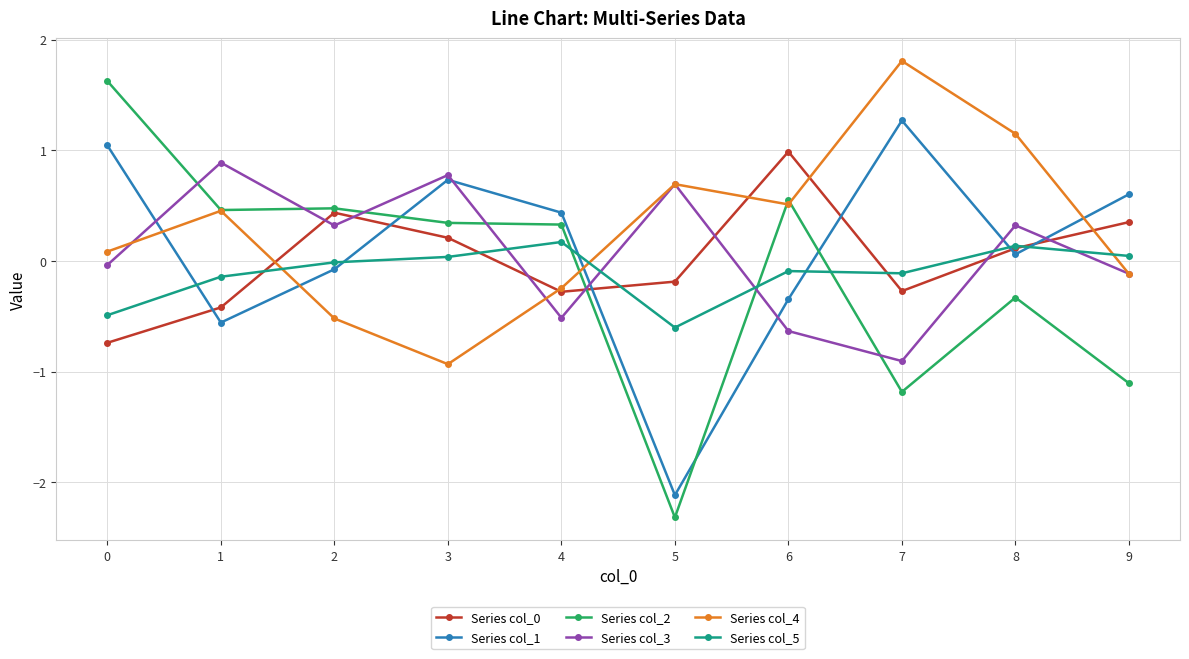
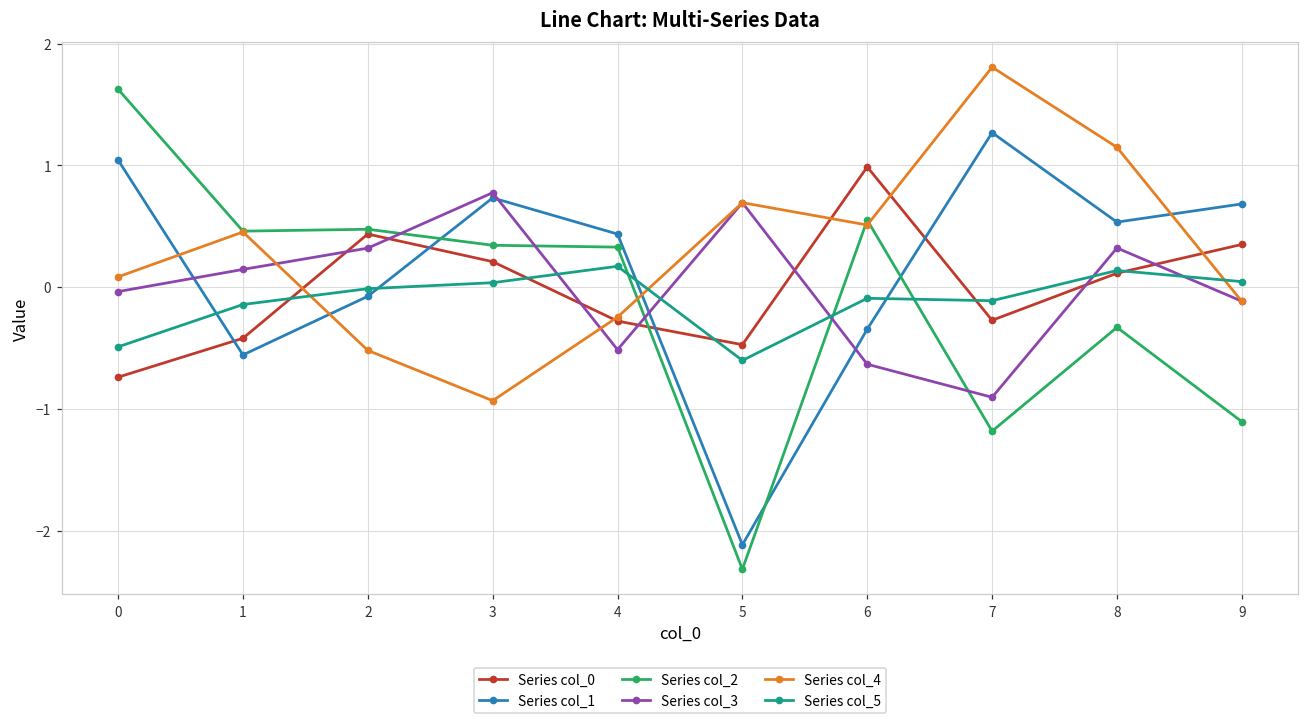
Series col_3, 1: 0.89 -> 0.15
Series col_0, 5: -0.19 -> -0.47
Series col_1, 8: 0.06 -> 0.53
Series col_1, 9: 0.60 -> 0.68
